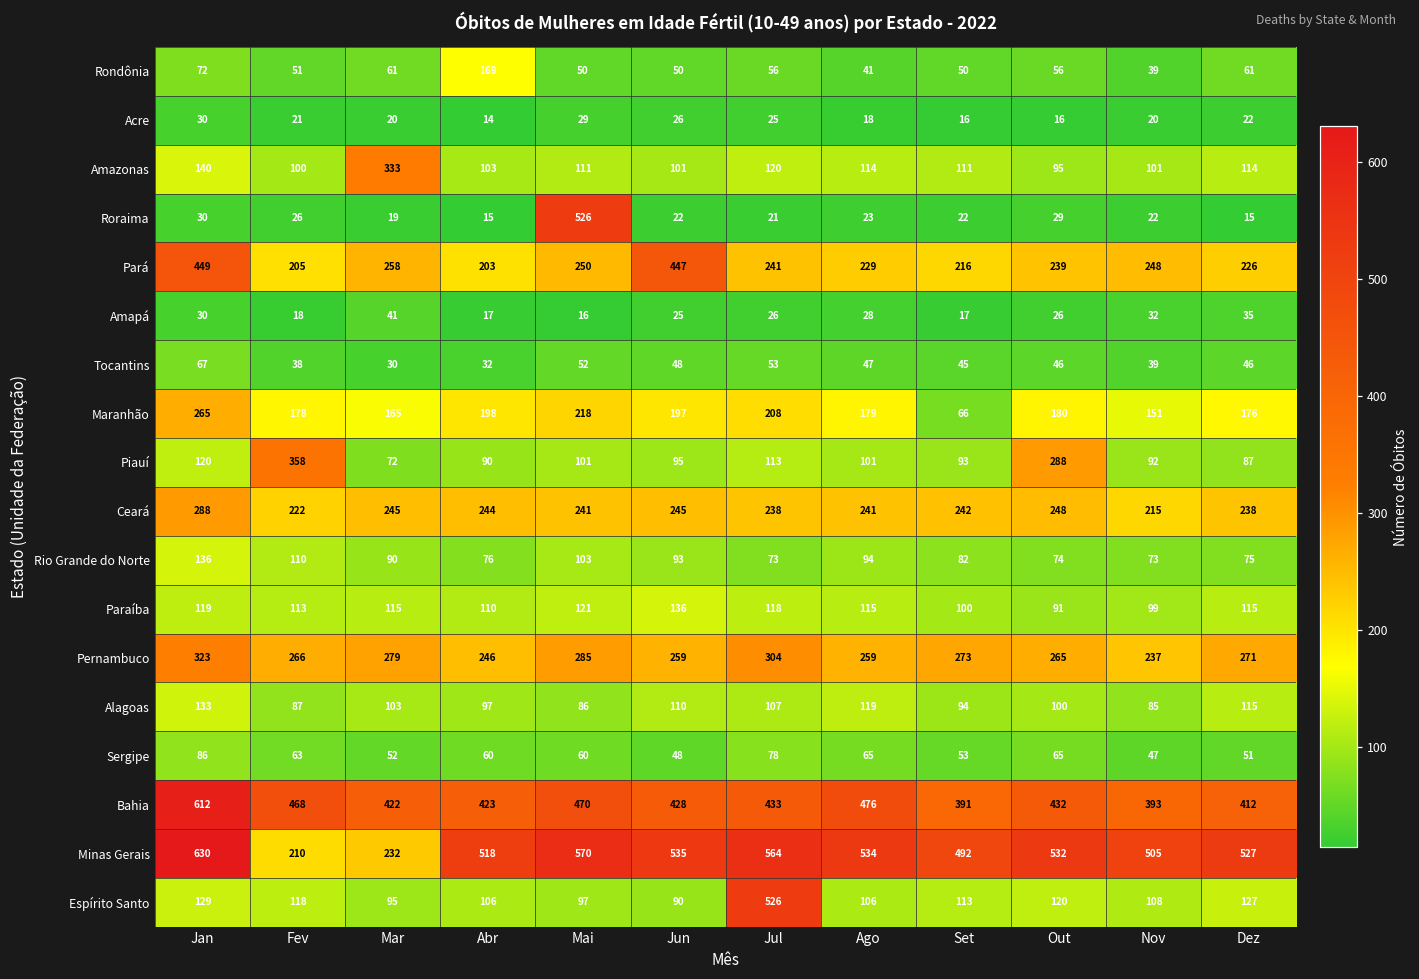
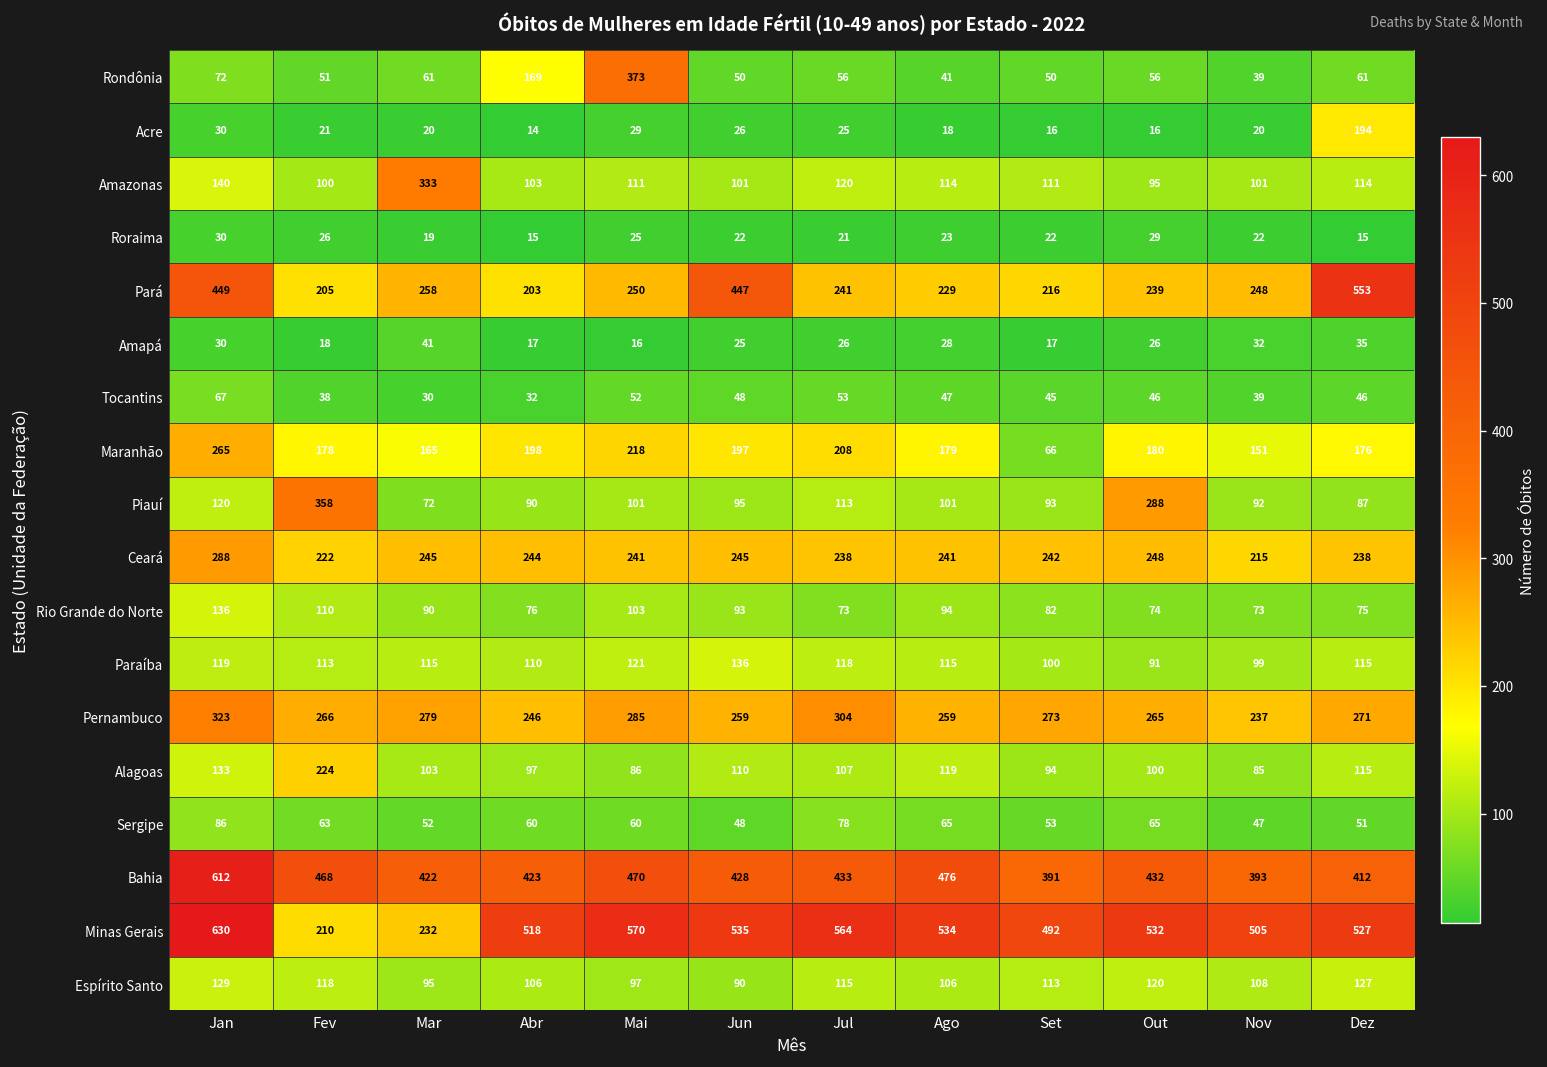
Rondônia, Mai: 50 -> 373
Acre, Dez: 22 -> 194
Roraima, Mai: 526 -> 25
Pará, Dez: 226 -> 553
Alagoas, Fev: 87 -> 224
Espírito Santo, Jul: 526 -> 115
